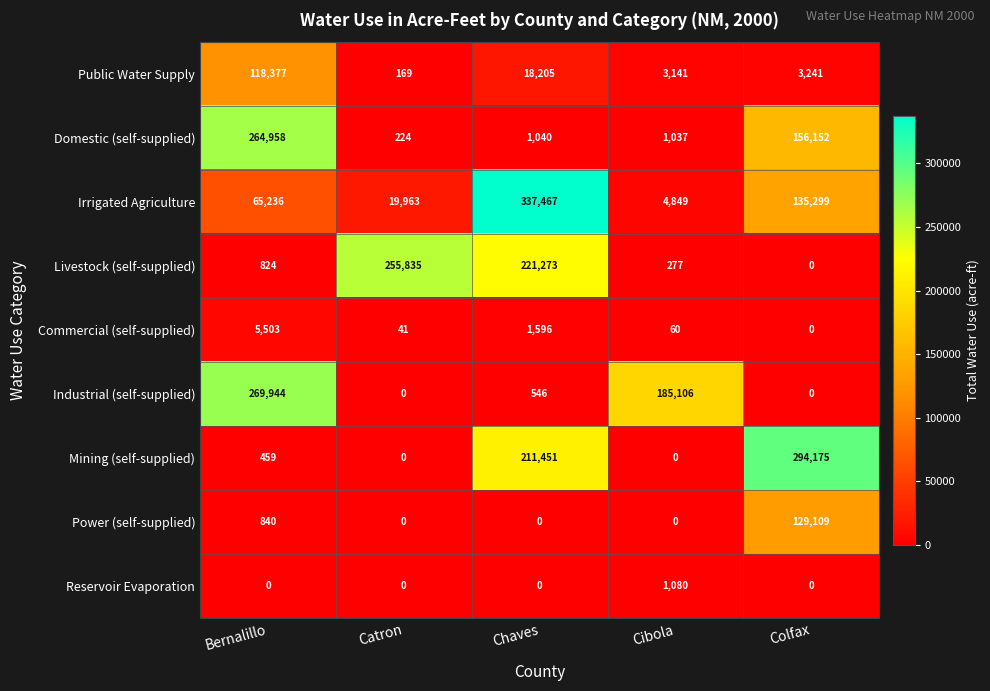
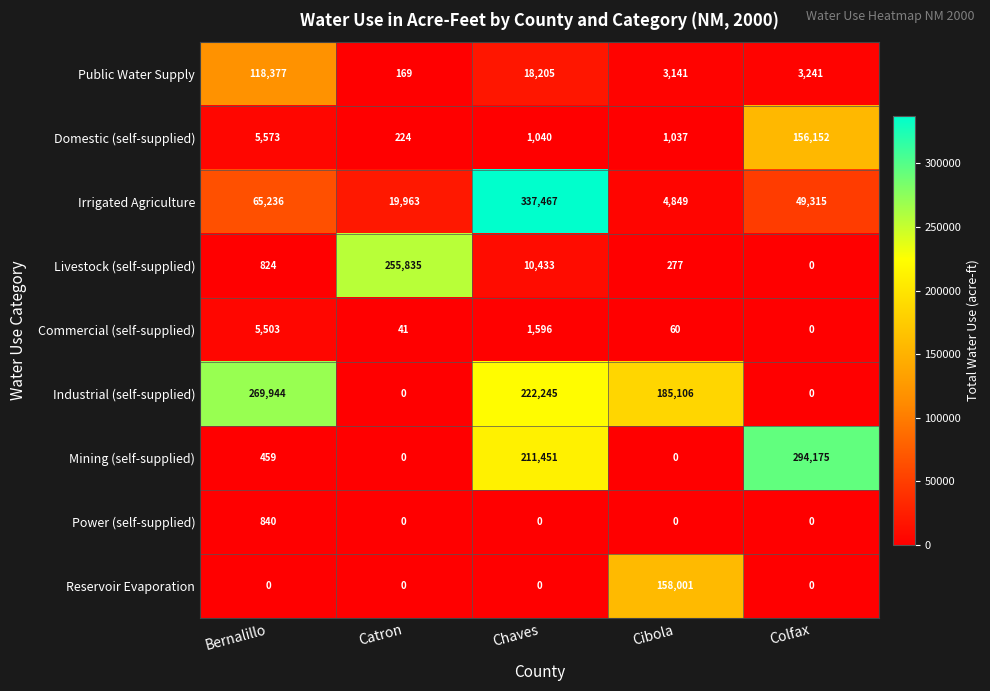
Domestic (self-supplied), Bernalillo: 264,958 -> 5,573
Irrigated Agriculture, Colfax: 135,299 -> 49,315
Livestock (self-supplied), Chaves: 221,273 -> 10,433
Industrial (self-supplied), Chaves: 546 -> 222,245
Power (self-supplied), Colfax: 129,109 -> 0
Reservoir Evaporation, Cibola: 1,080 -> 158,001
